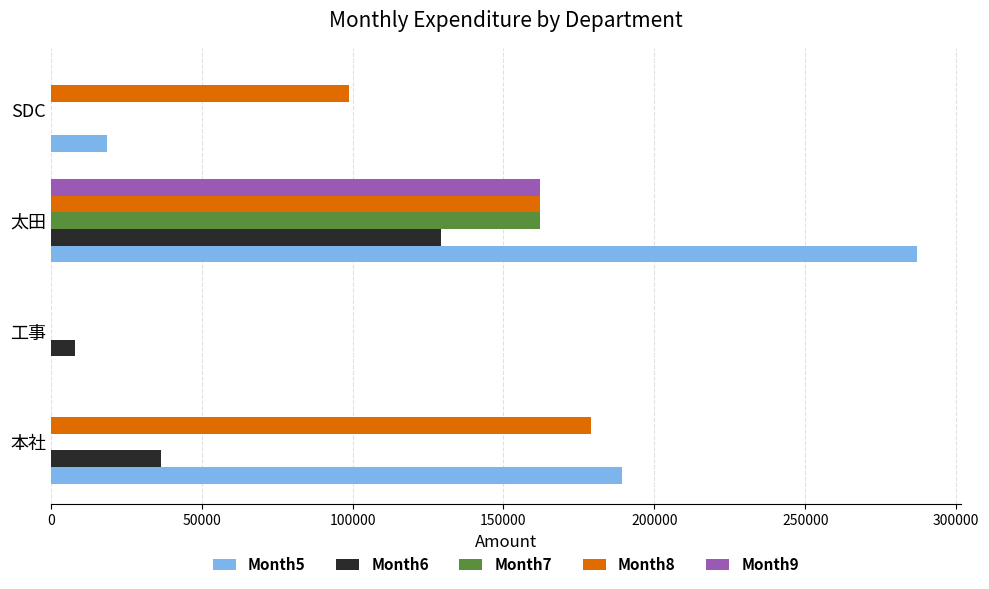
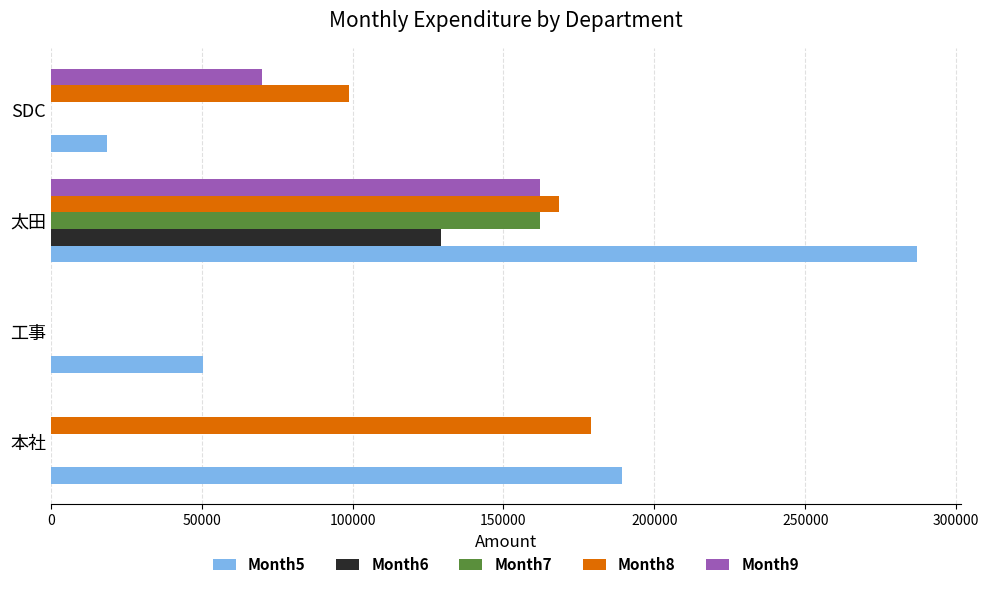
Month9, SDC: 0 -> 70000
Month8, 太田: 162000 -> 168000
Month6, 工事: 8000 -> 0
Month5, 工事: 0 -> 50000
Month6, 本社: 36000 -> 0
